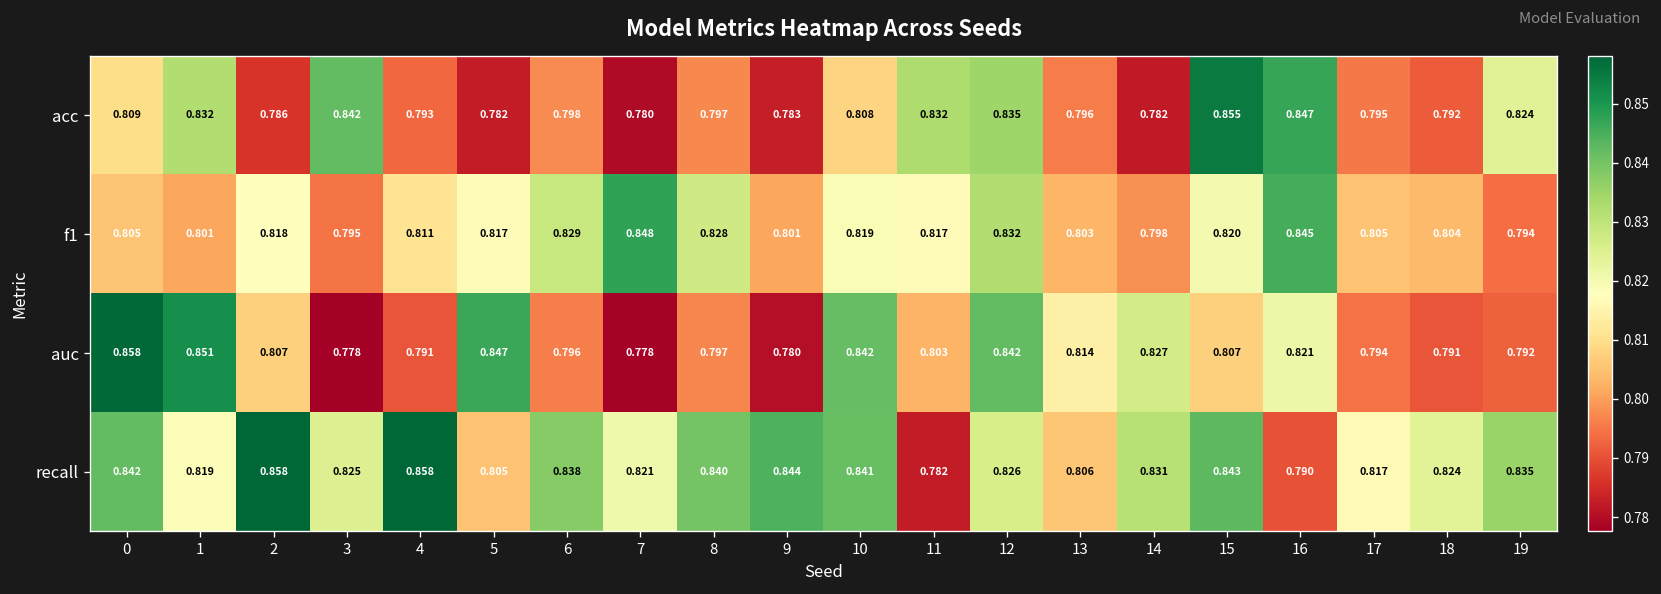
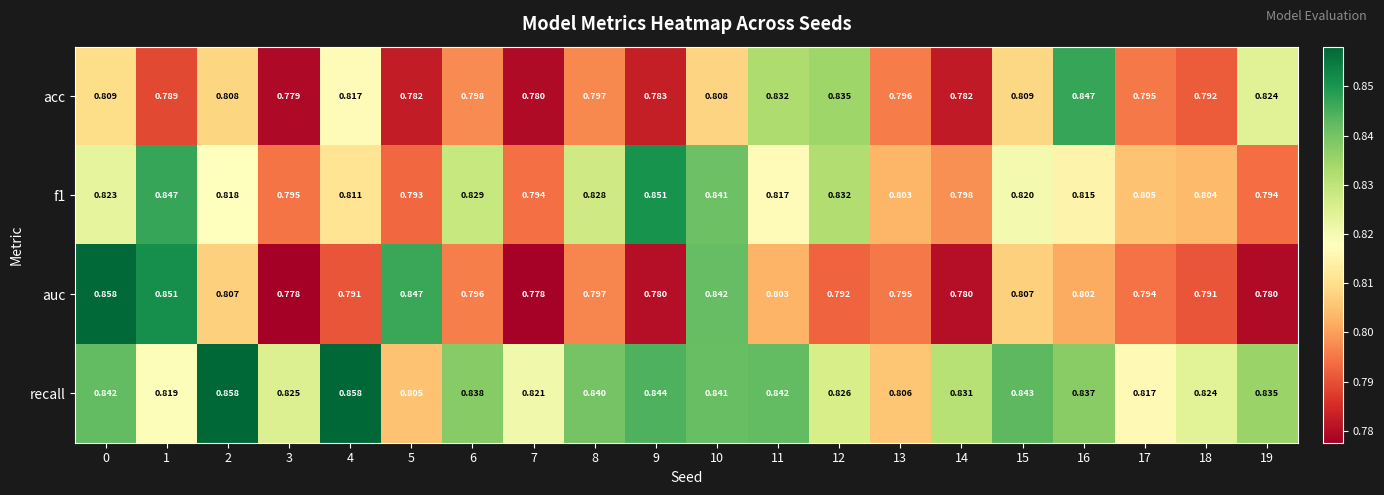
acc, 1: 0.832 -> 0.789
acc, 2: 0.786 -> 0.808
acc, 3: 0.842 -> 0.779
acc, 4: 0.793 -> 0.817
acc, 15: 0.855 -> 0.809
f1, 0: 0.805 -> 0.823
f1, 1: 0.801 -> 0.847
f1, 5: 0.817 -> 0.793
f1, 7: 0.848 -> 0.794
f1, 9: 0.801 -> 0.851
f1, 10: 0.819 -> 0.841
f1, 16: 0.845 -> 0.815
auc, 12: 0.842 -> 0.792
auc, 13: 0.814 -> 0.795
auc, 14: 0.827 -> 0.780
auc, 16: 0.821 -> 0.802
auc, 19: 0.792 -> 0.780
recall, 11: 0.782 -> 0.842
recall, 16: 0.790 -> 0.837
